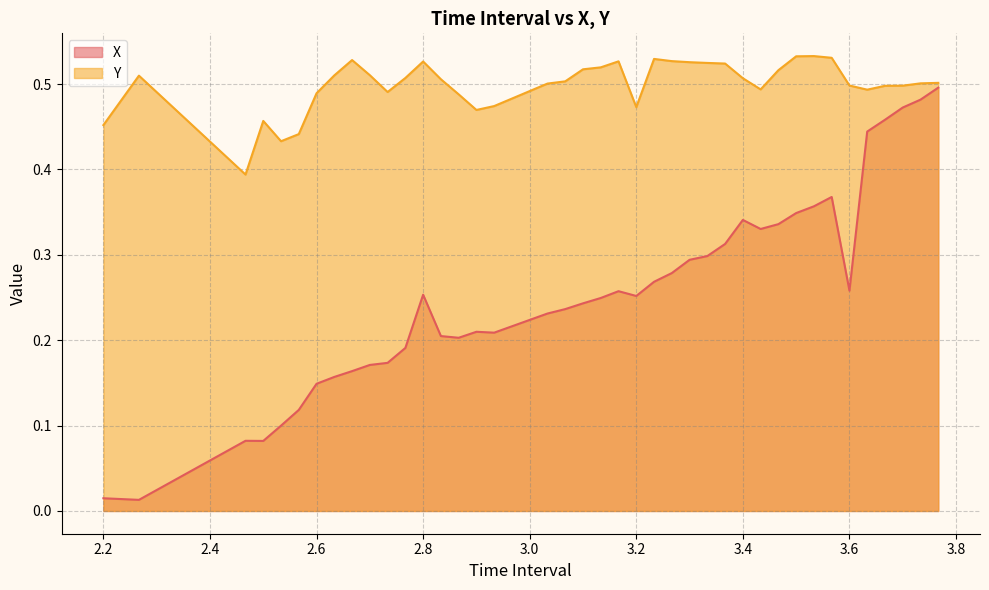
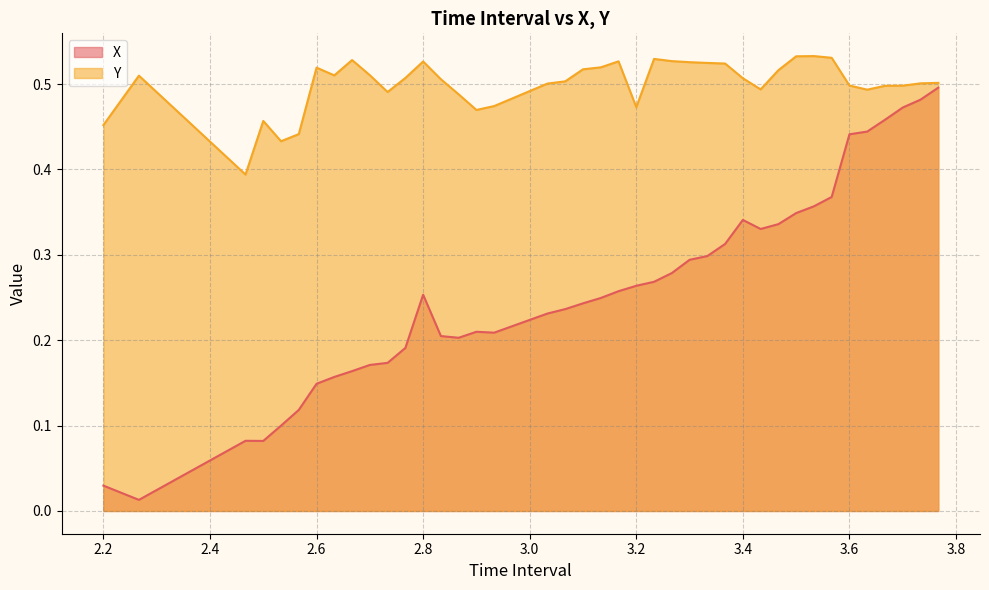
X, 2.2: 0.01 -> 0.03
Y, 2.6: 0.49 -> 0.52
X, 3.2: 0.25 -> 0.26
X, 3.6: 0.26 -> 0.44
